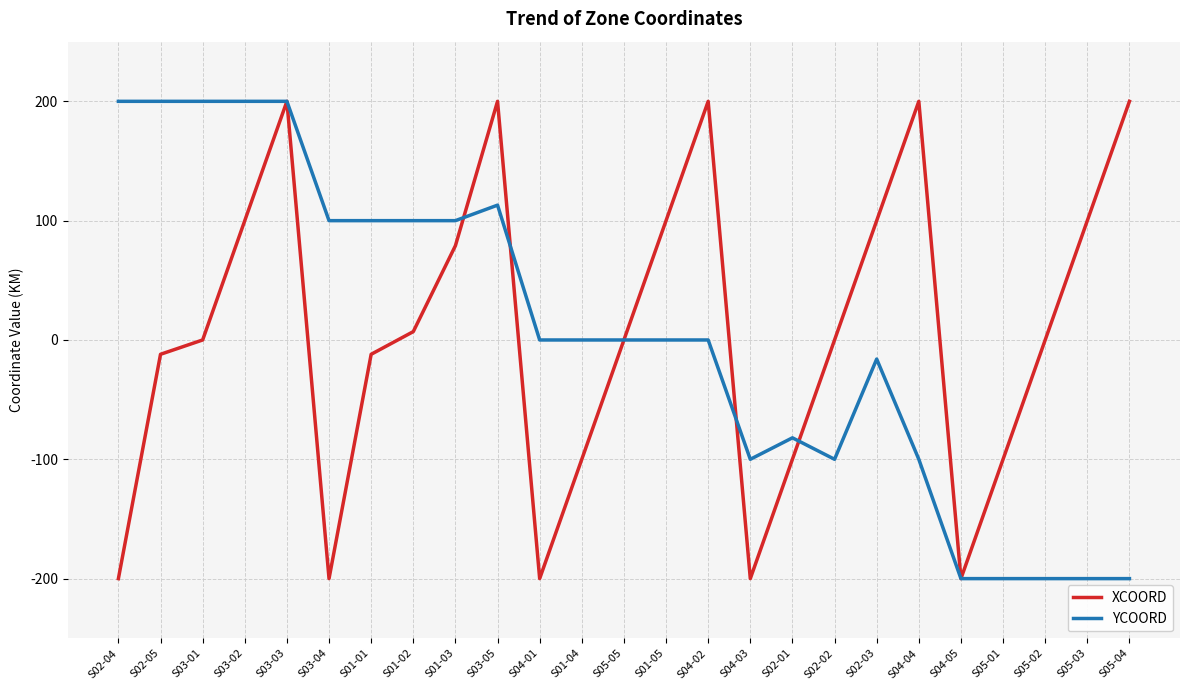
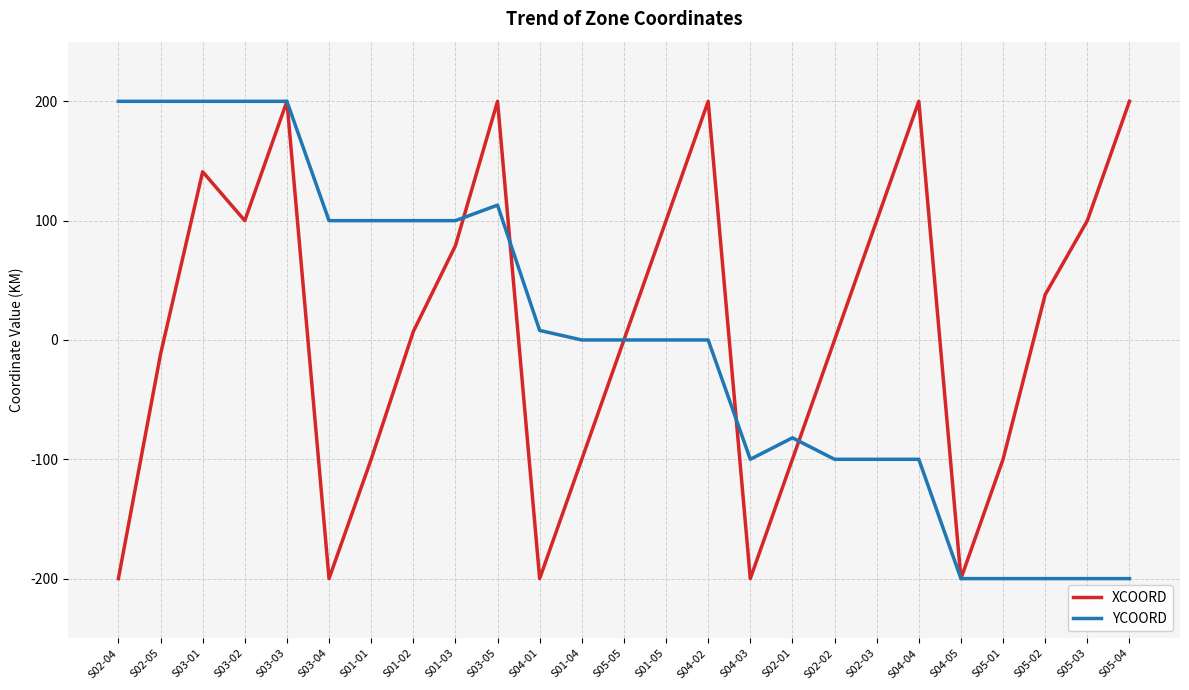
XCOORD, S03-01: 0 -> 141
XCOORD, S01-01: -12 -> -100
YCOORD, S04-01: 0 -> 8
YCOORD, S02-03: -16 -> -100
XCOORD, S05-02: 0 -> 38
